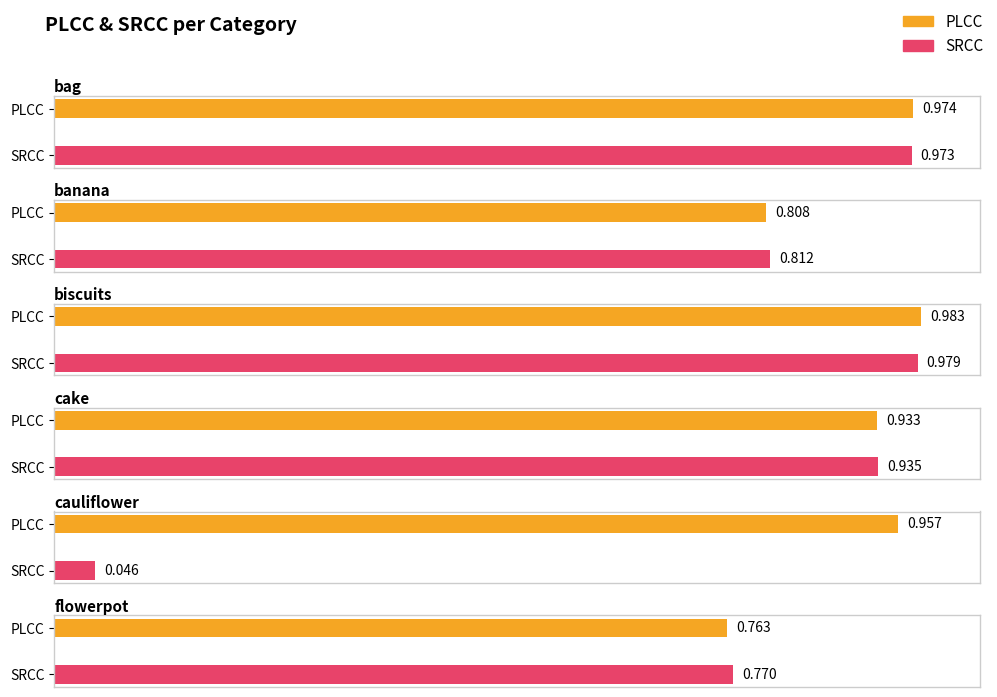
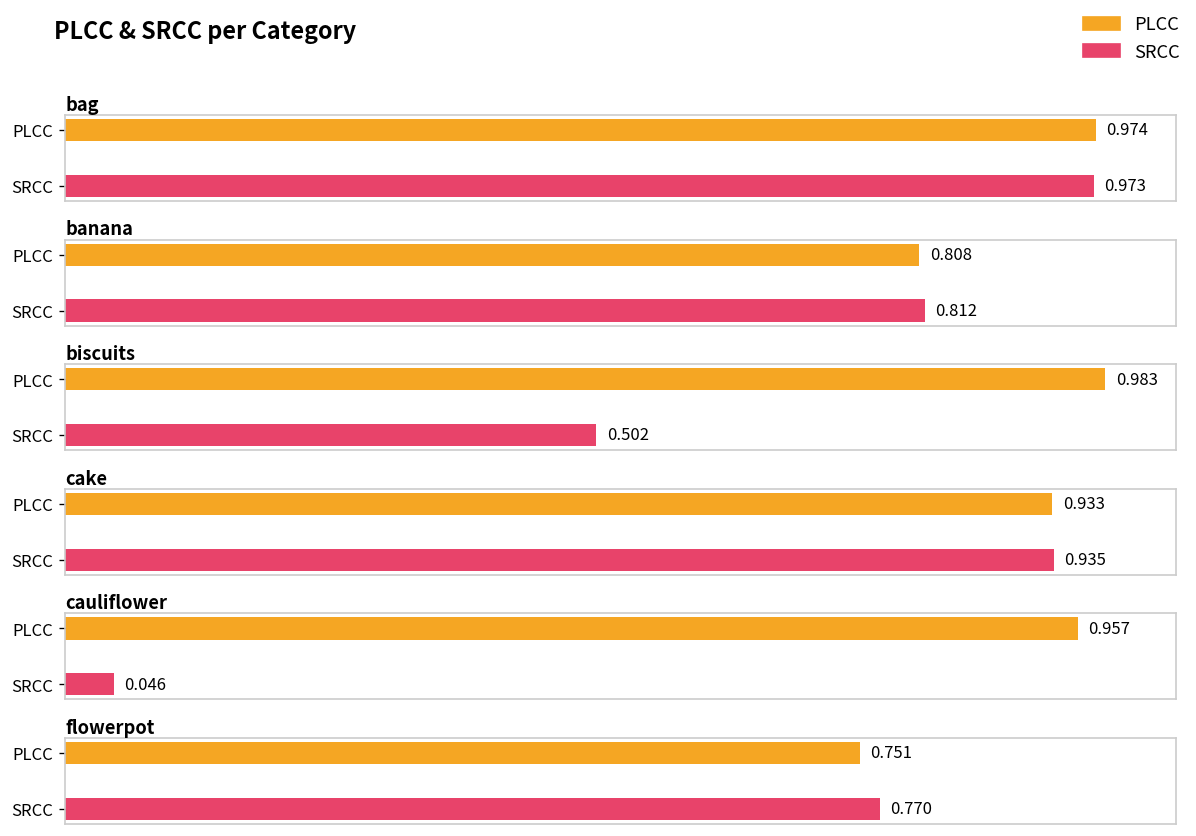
biscuits, SRCC: 0.979 -> 0.502
flowerpot, PLCC: 0.763 -> 0.751
